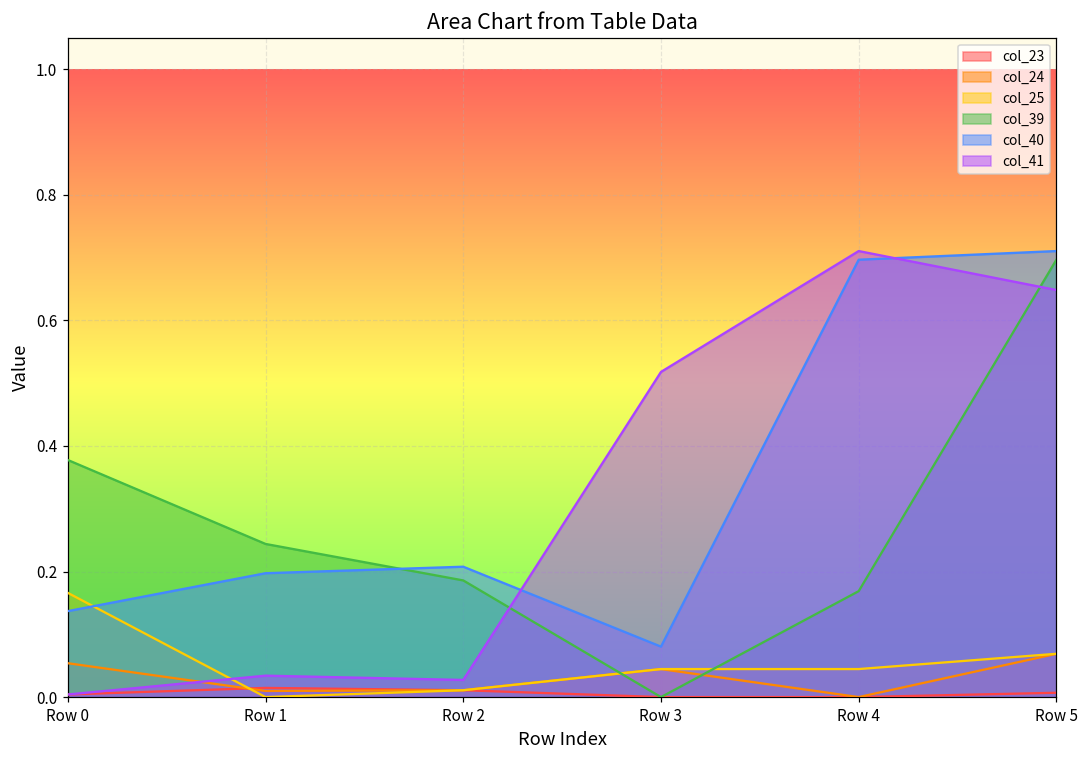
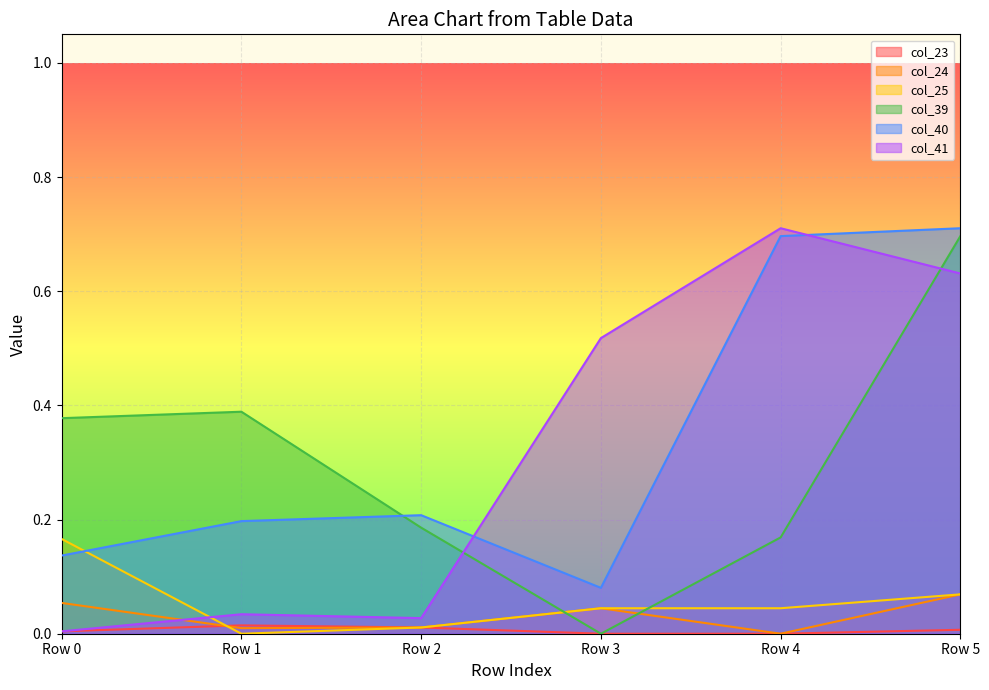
col_39, Row 1: 0.24 -> 0.39
col_41, Row 5: 0.65 -> 0.63
